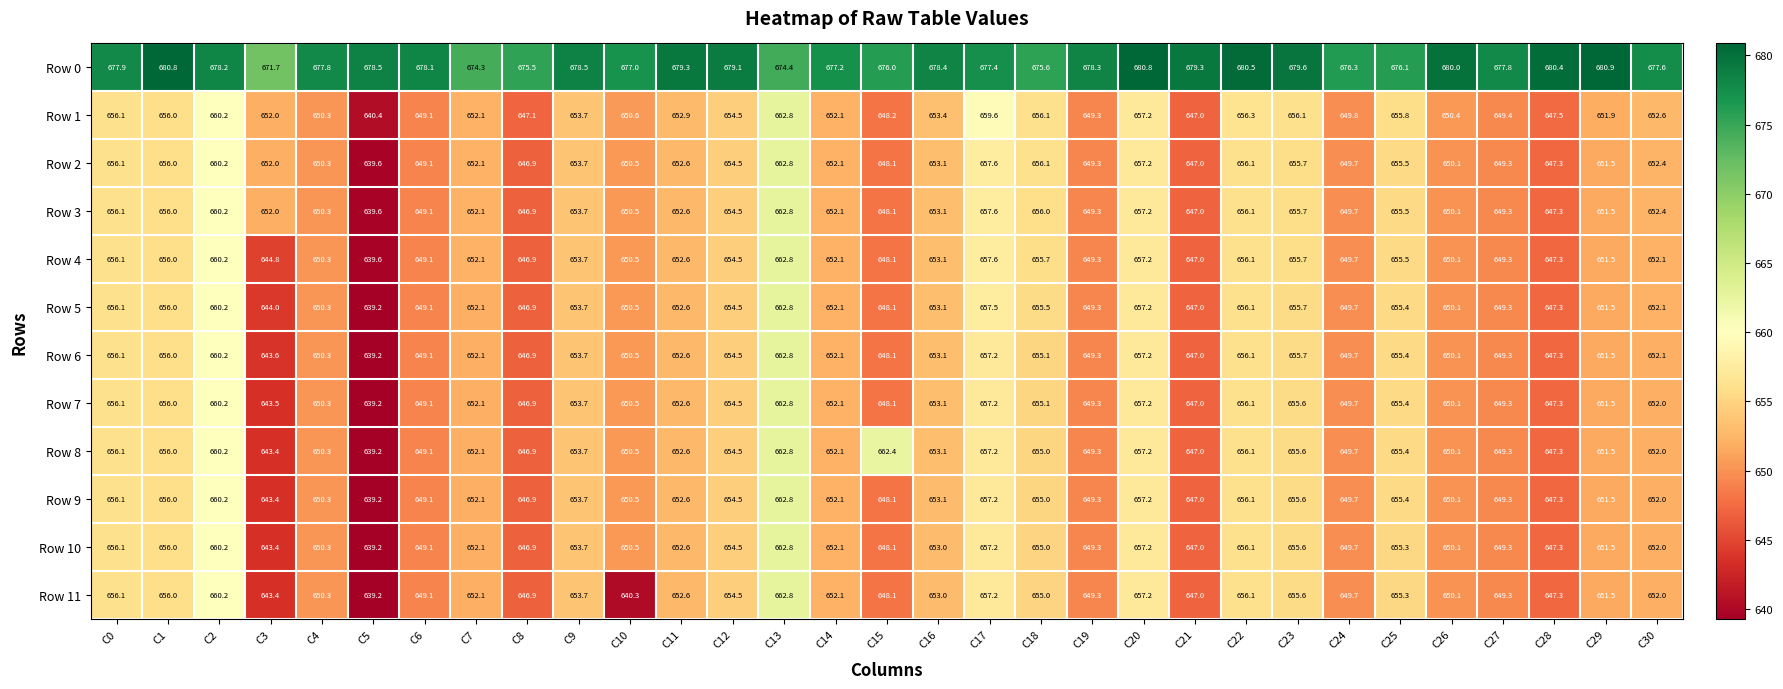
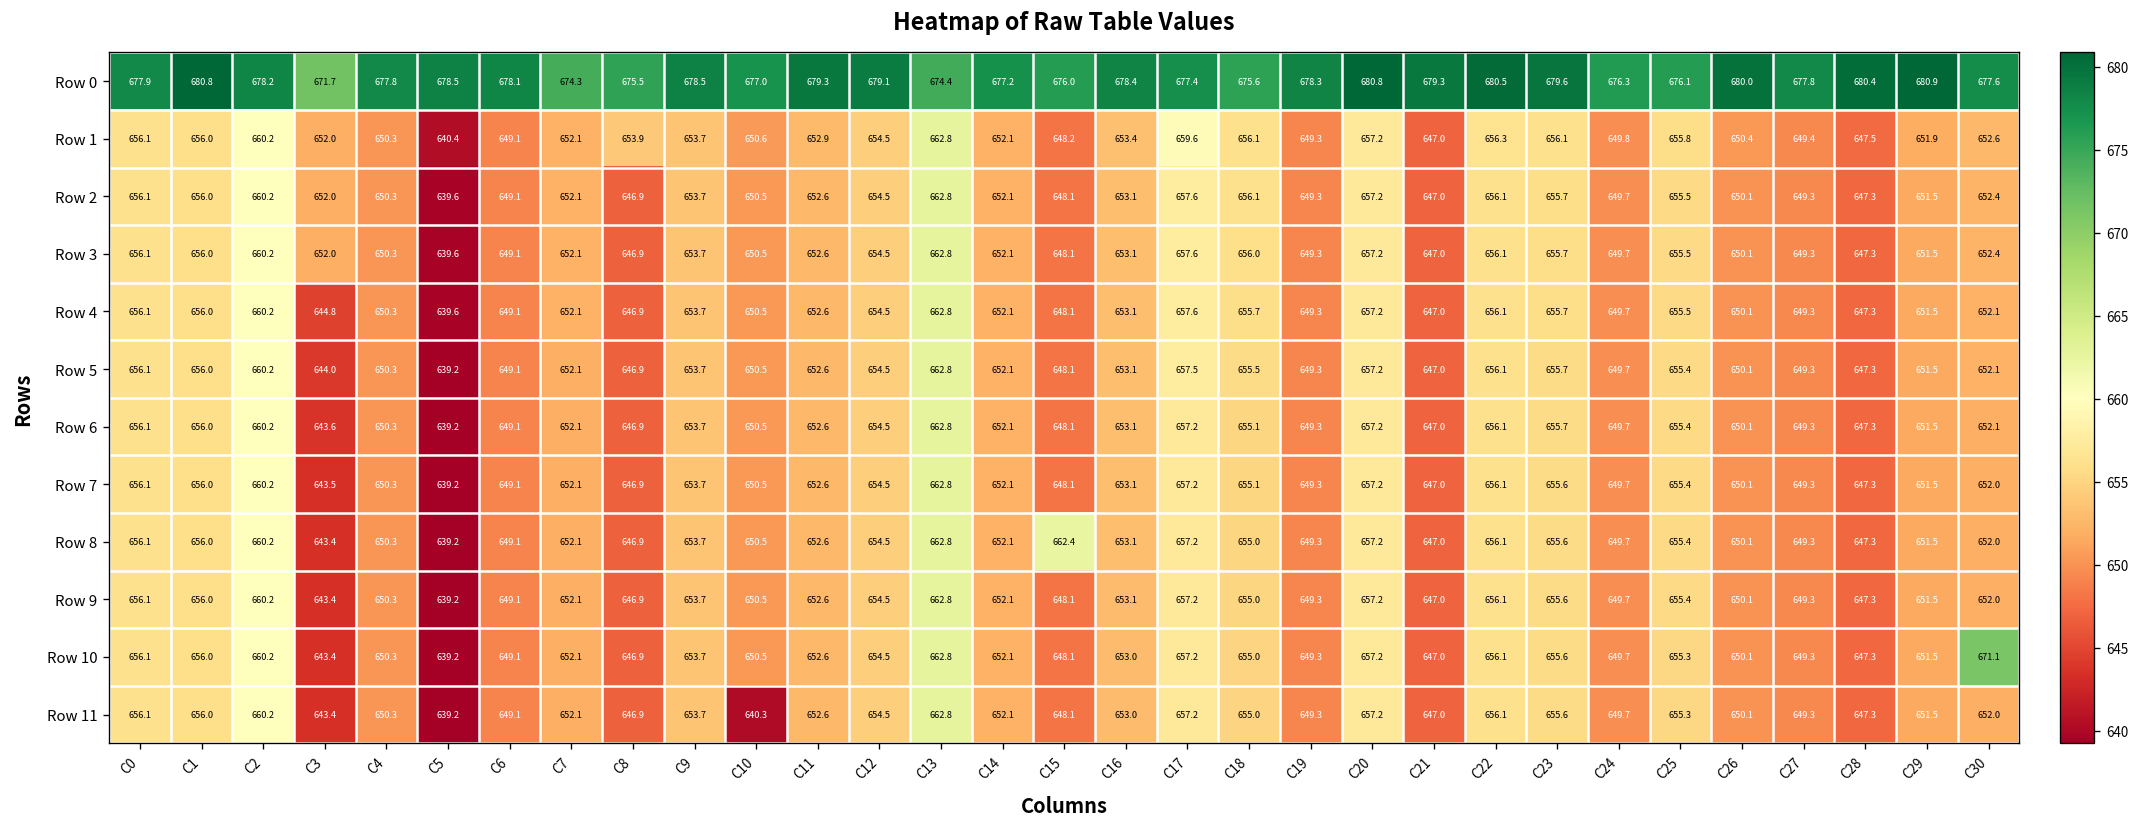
Row 1, C8: 647.1 -> 653.9
Row 10, C30: 652.0 -> 671.1
